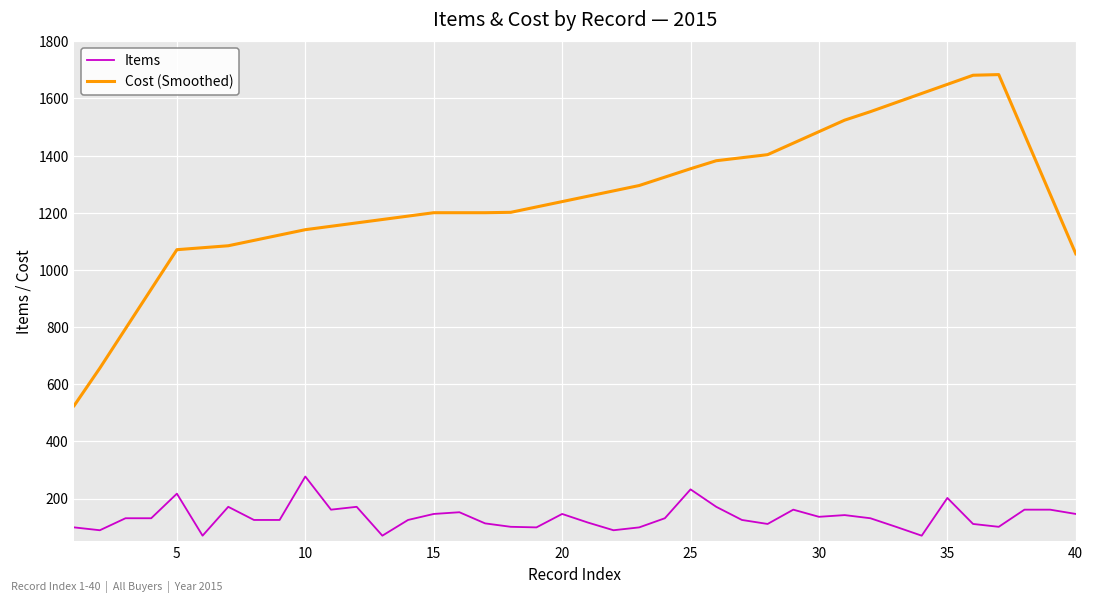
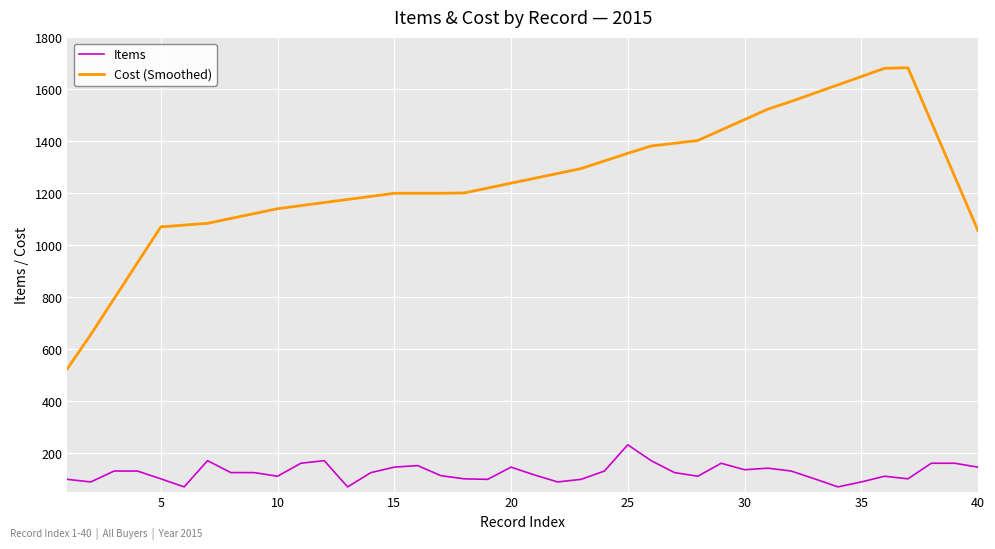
Items, 5: 220 -> 100
Items, 10: 280 -> 110
Items, 35: 200 -> 90
